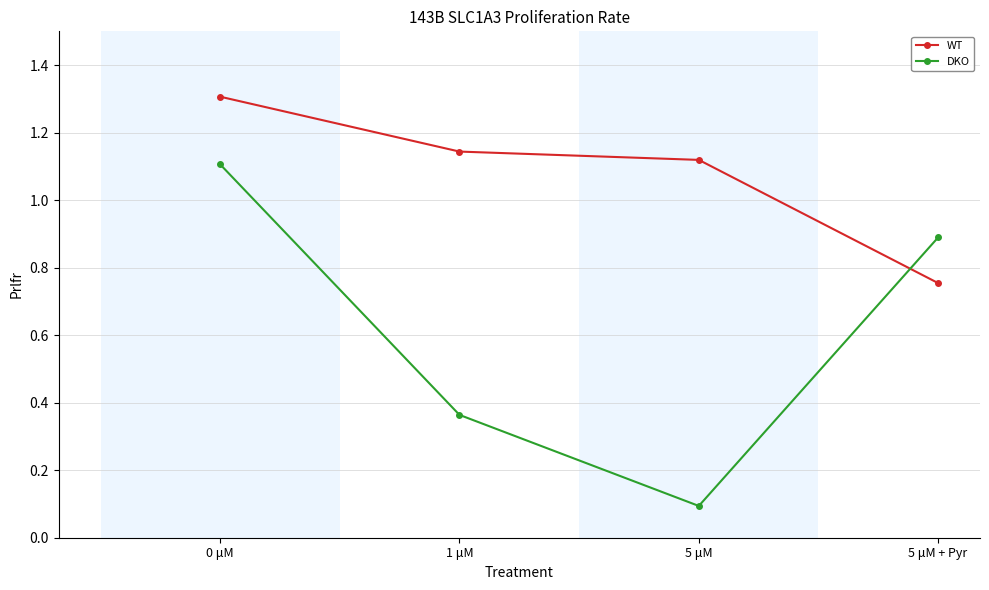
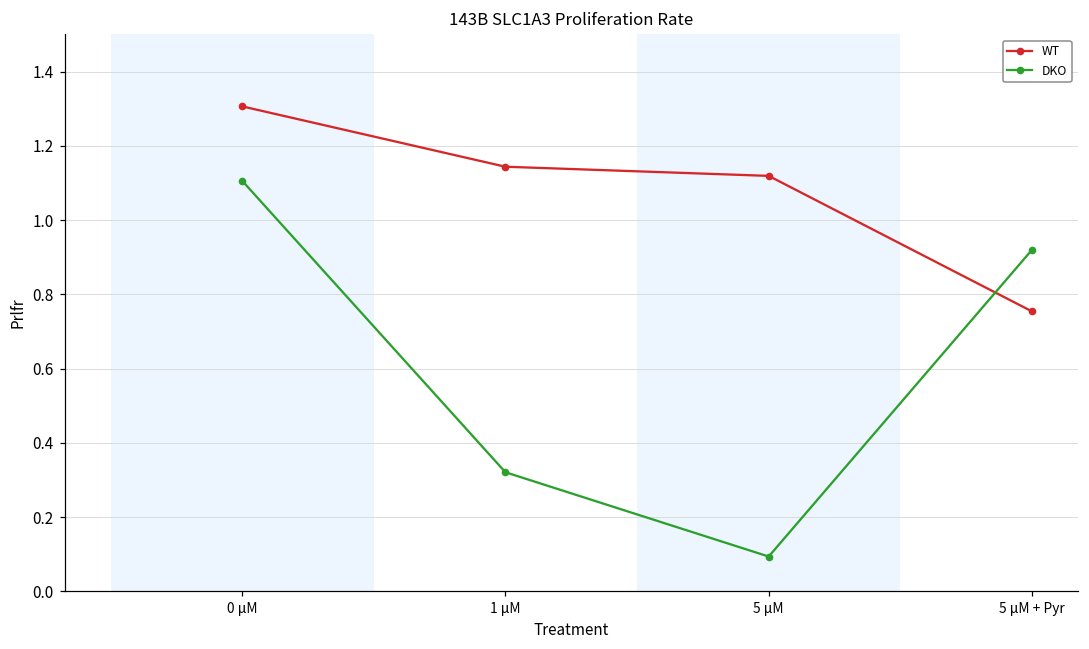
DKO, 1 μM: 0.36 -> 0.32
DKO, 5 μM + Pyr: 0.89 -> 0.92
